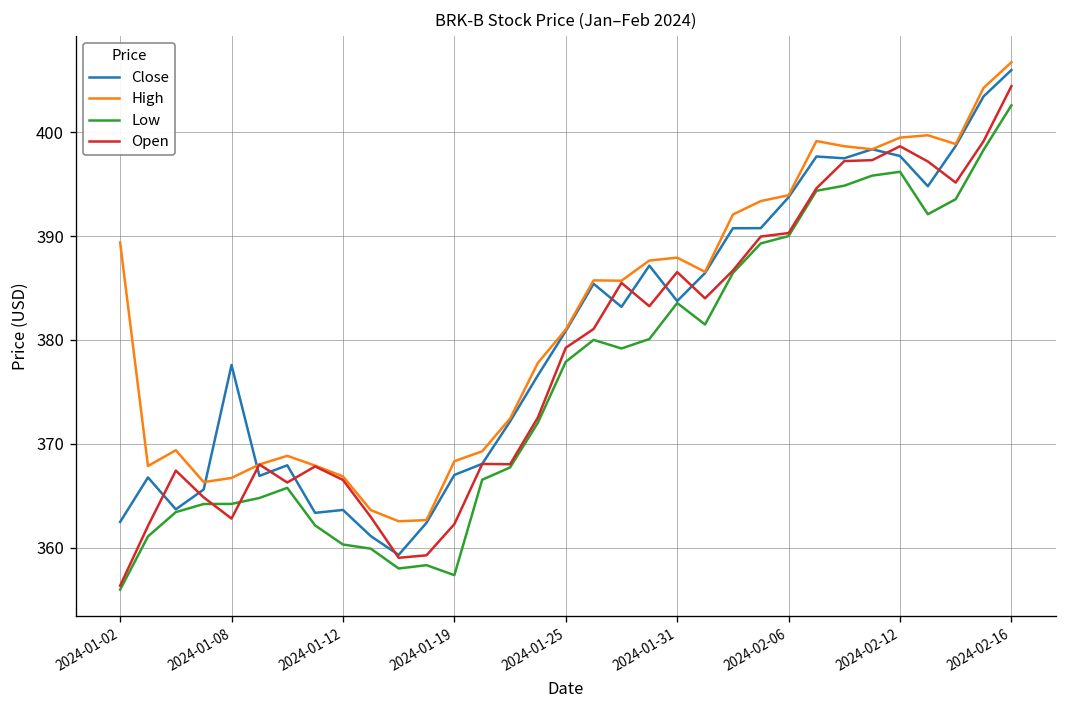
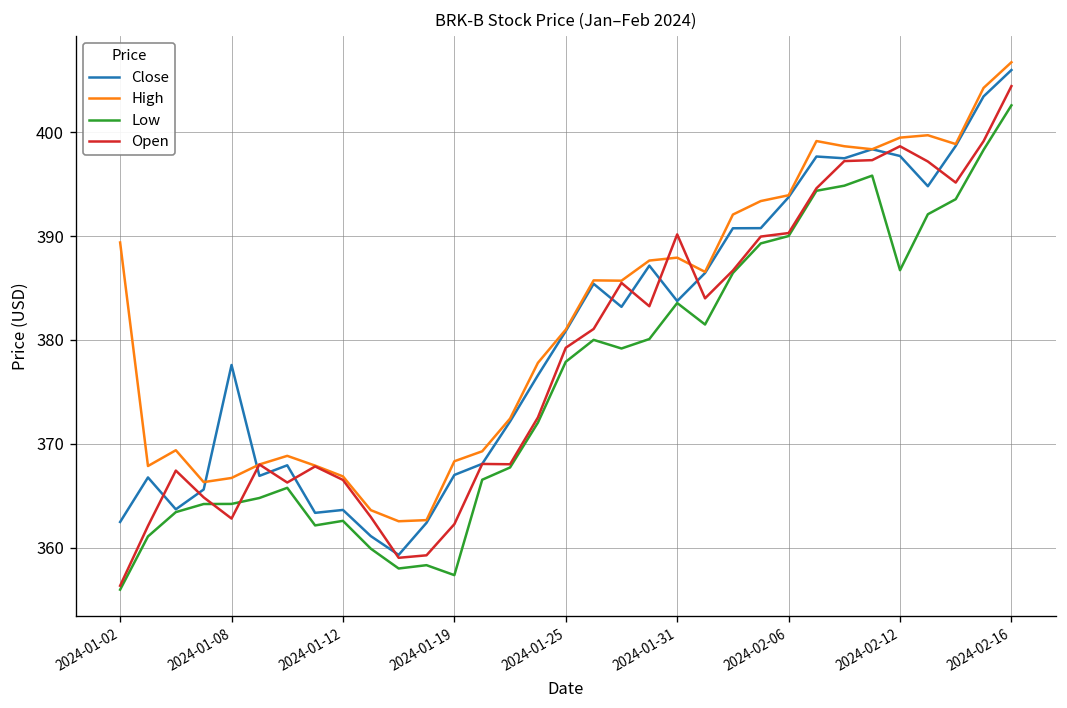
Low, 2024-01-12: 360 -> 363
Open, 2024-01-31: 387 -> 390
Low, 2024-02-12: 396 -> 387
